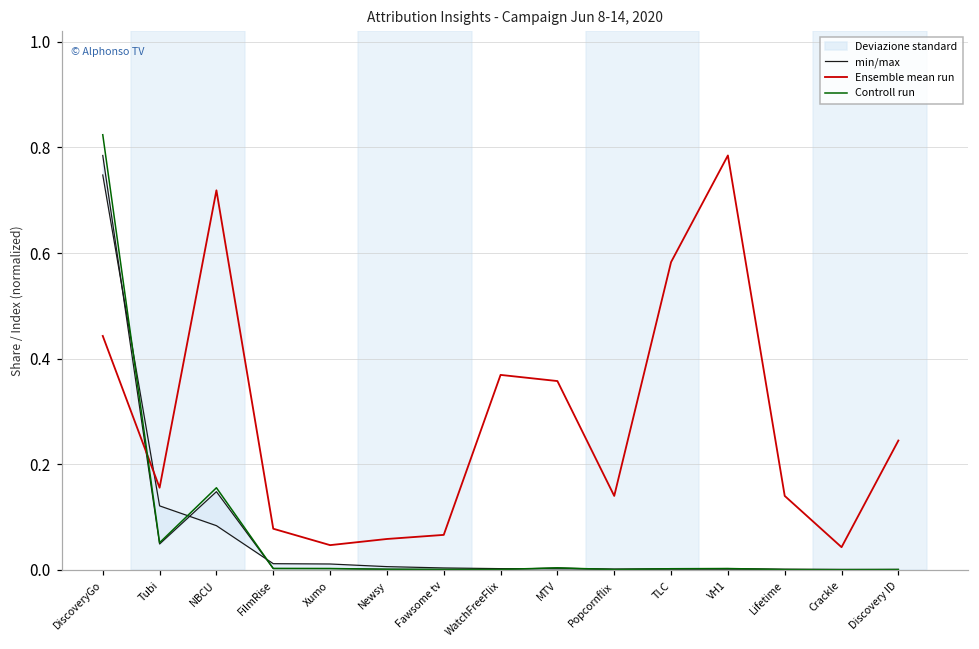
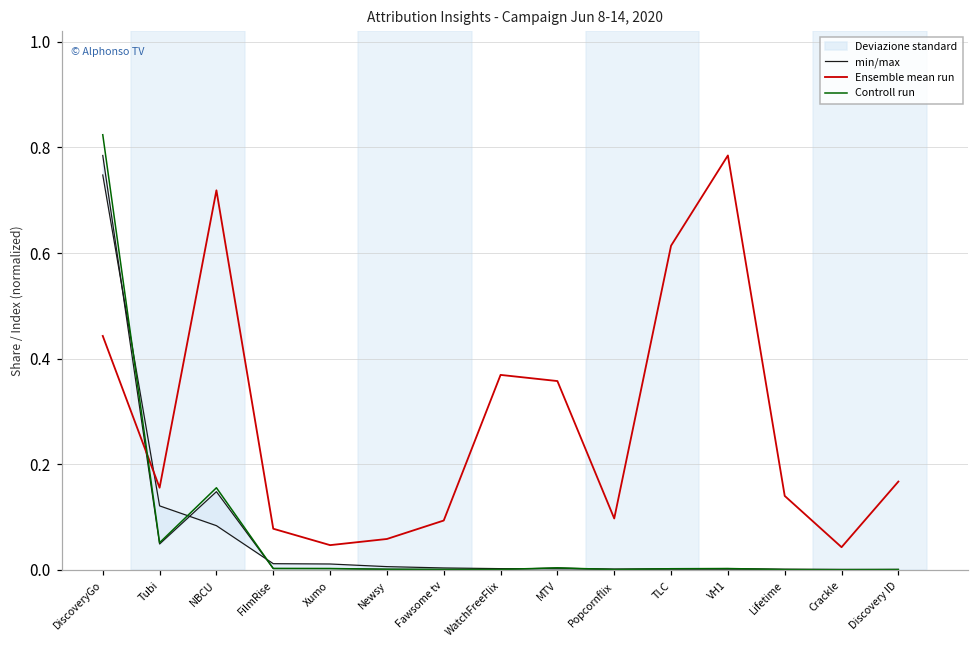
Ensemble mean run, Fawsome tv: 0.07 -> 0.09
Ensemble mean run, Popcornflix: 0.14 -> 0.10
Ensemble mean run, TLC: 0.58 -> 0.61
Ensemble mean run, Discovery ID: 0.24 -> 0.17
